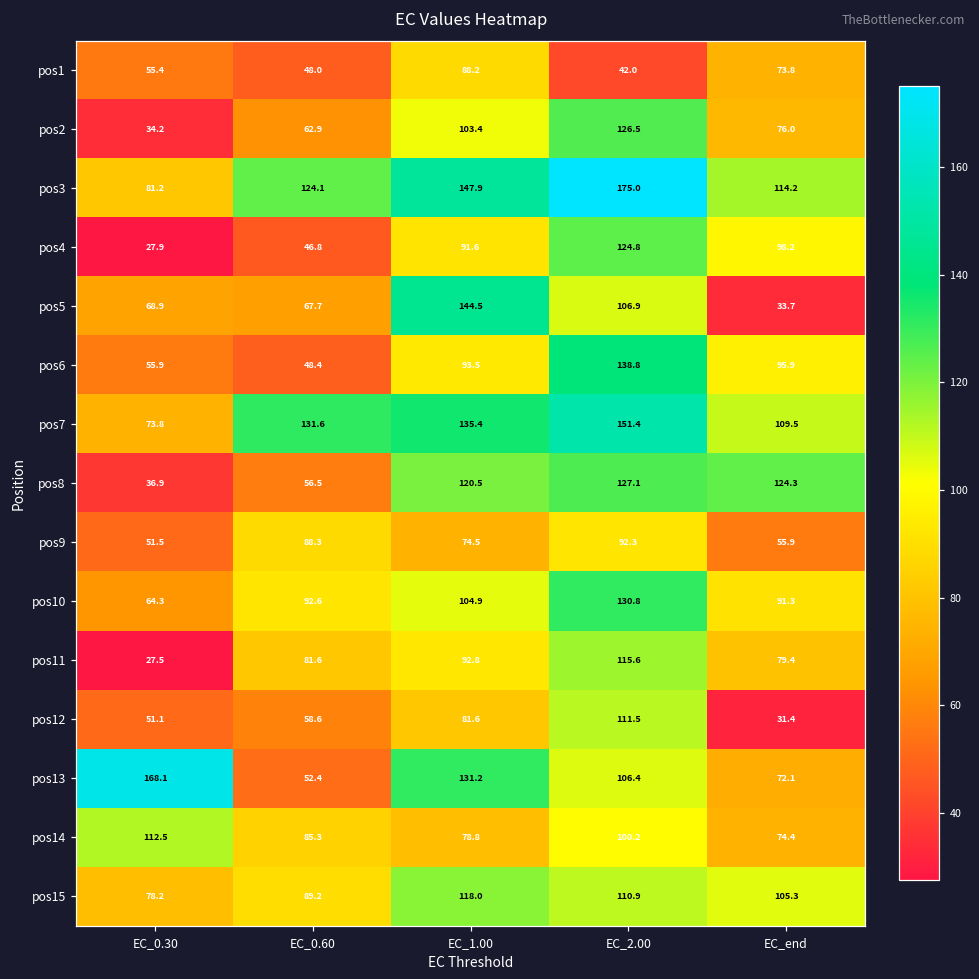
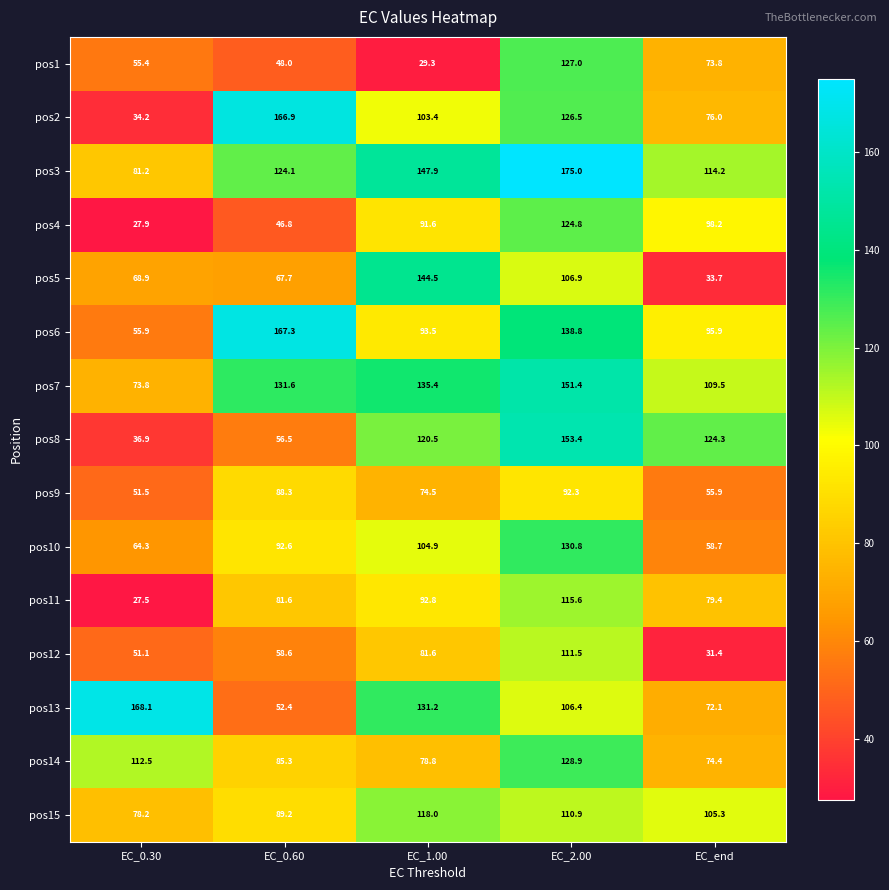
pos1, EC_1.00: 88.2 -> 29.3
pos1, EC_2.00: 42.0 -> 127.0
pos2, EC_0.60: 62.9 -> 166.9
pos6, EC_0.60: 48.4 -> 167.3
pos8, EC_2.00: 127.1 -> 153.4
pos10, EC_end: 91.3 -> 58.7
pos14, EC_2.00: 100.2 -> 128.9
